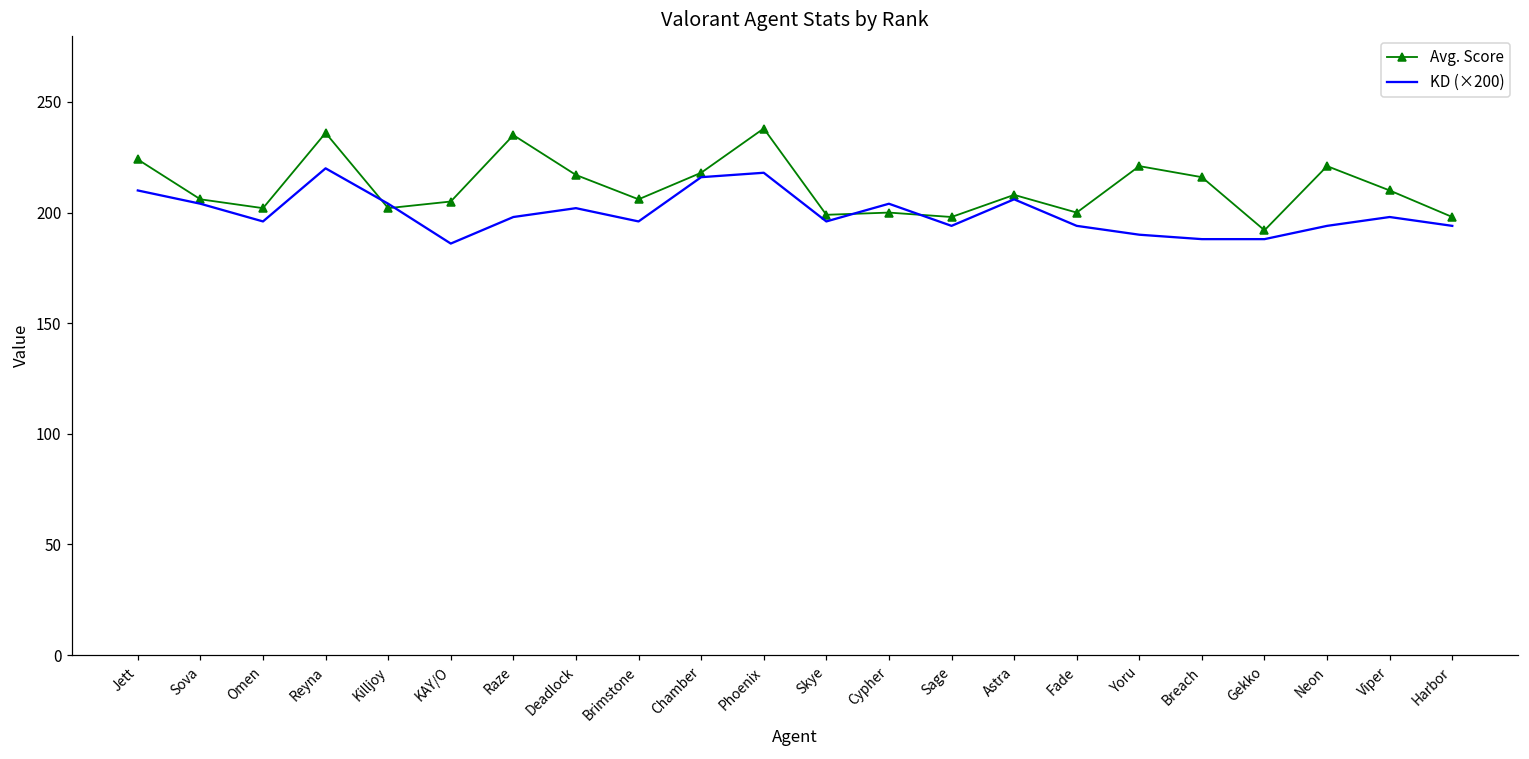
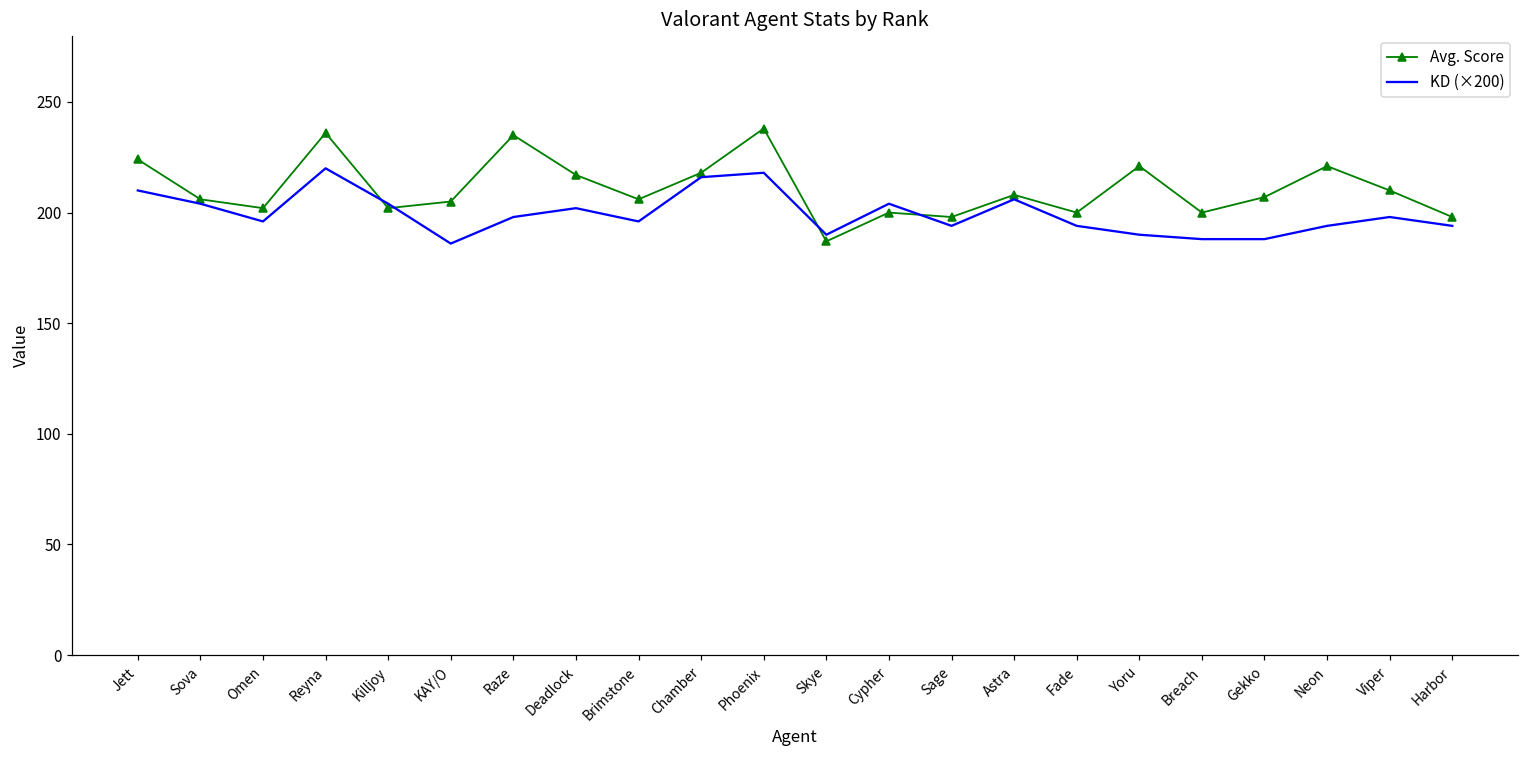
Avg. Score, Skye: 199 -> 187
KD (×200), Skye: 196 -> 190
Avg. Score, Breach: 216 -> 200
Avg. Score, Gekko: 192 -> 207
